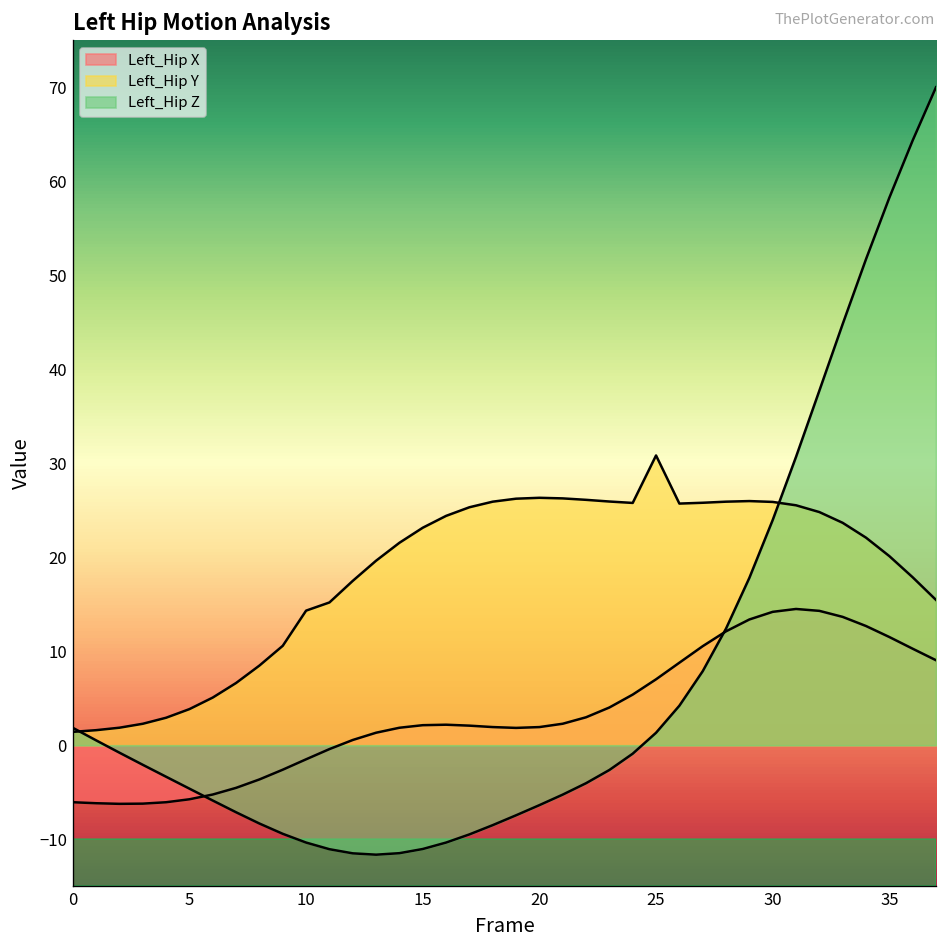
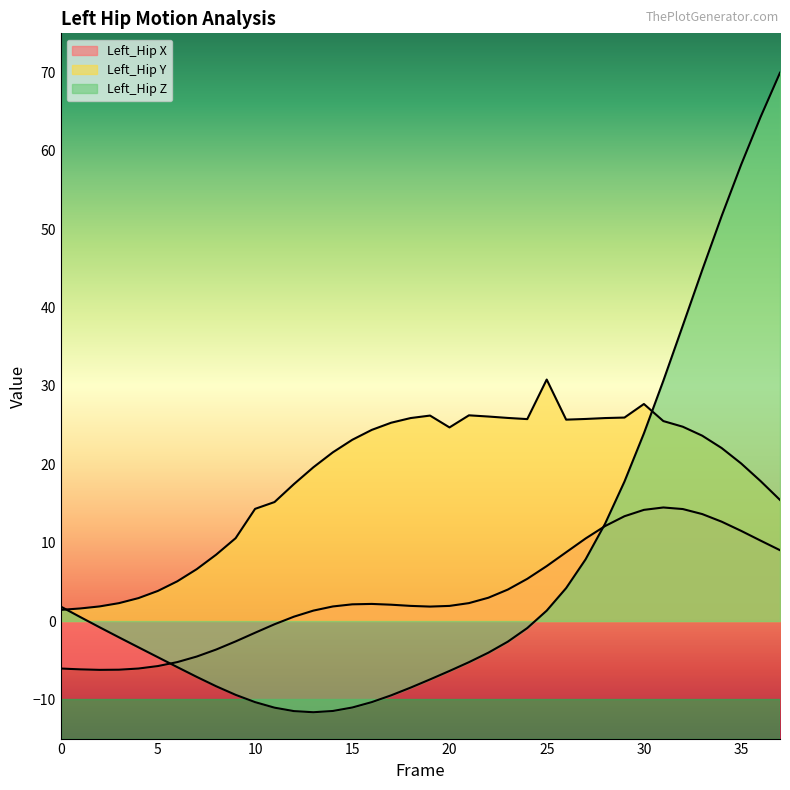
Left_Hip Y, 20: 26 -> 25
Left_Hip Y, 30: 26 -> 28
